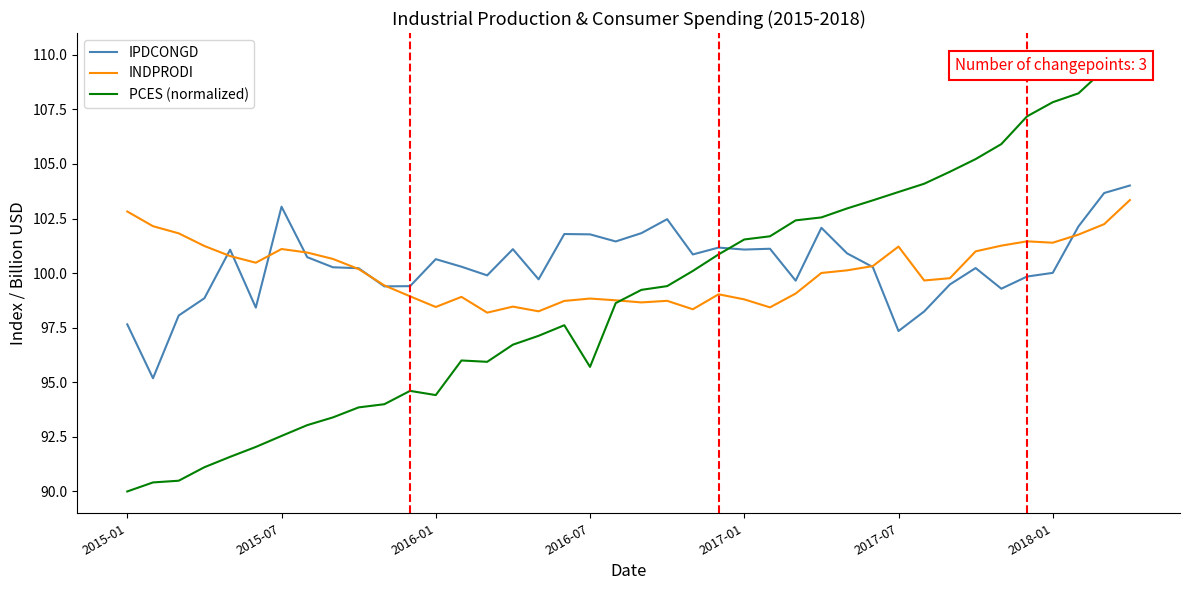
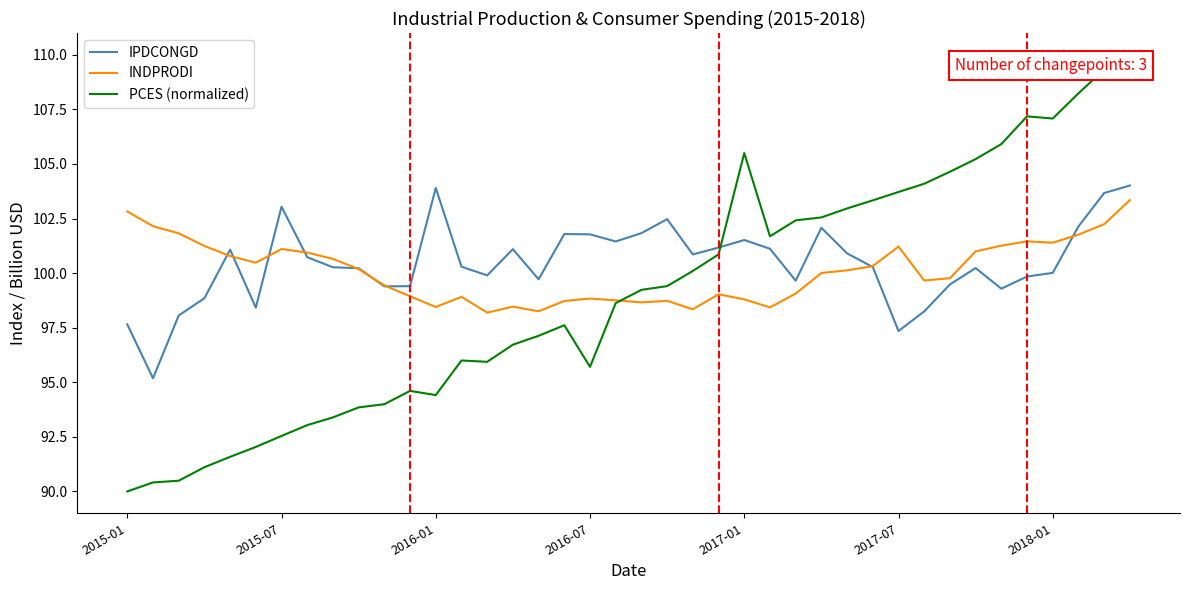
IPDCONGD, 2016-01: 100.6 -> 103.9
IPDCONGD, 2017-01: 101.1 -> 101.5
PCES (normalized), 2017-01: 101.5 -> 105.5
PCES (normalized), 2018-01: 107.8 -> 107.1
